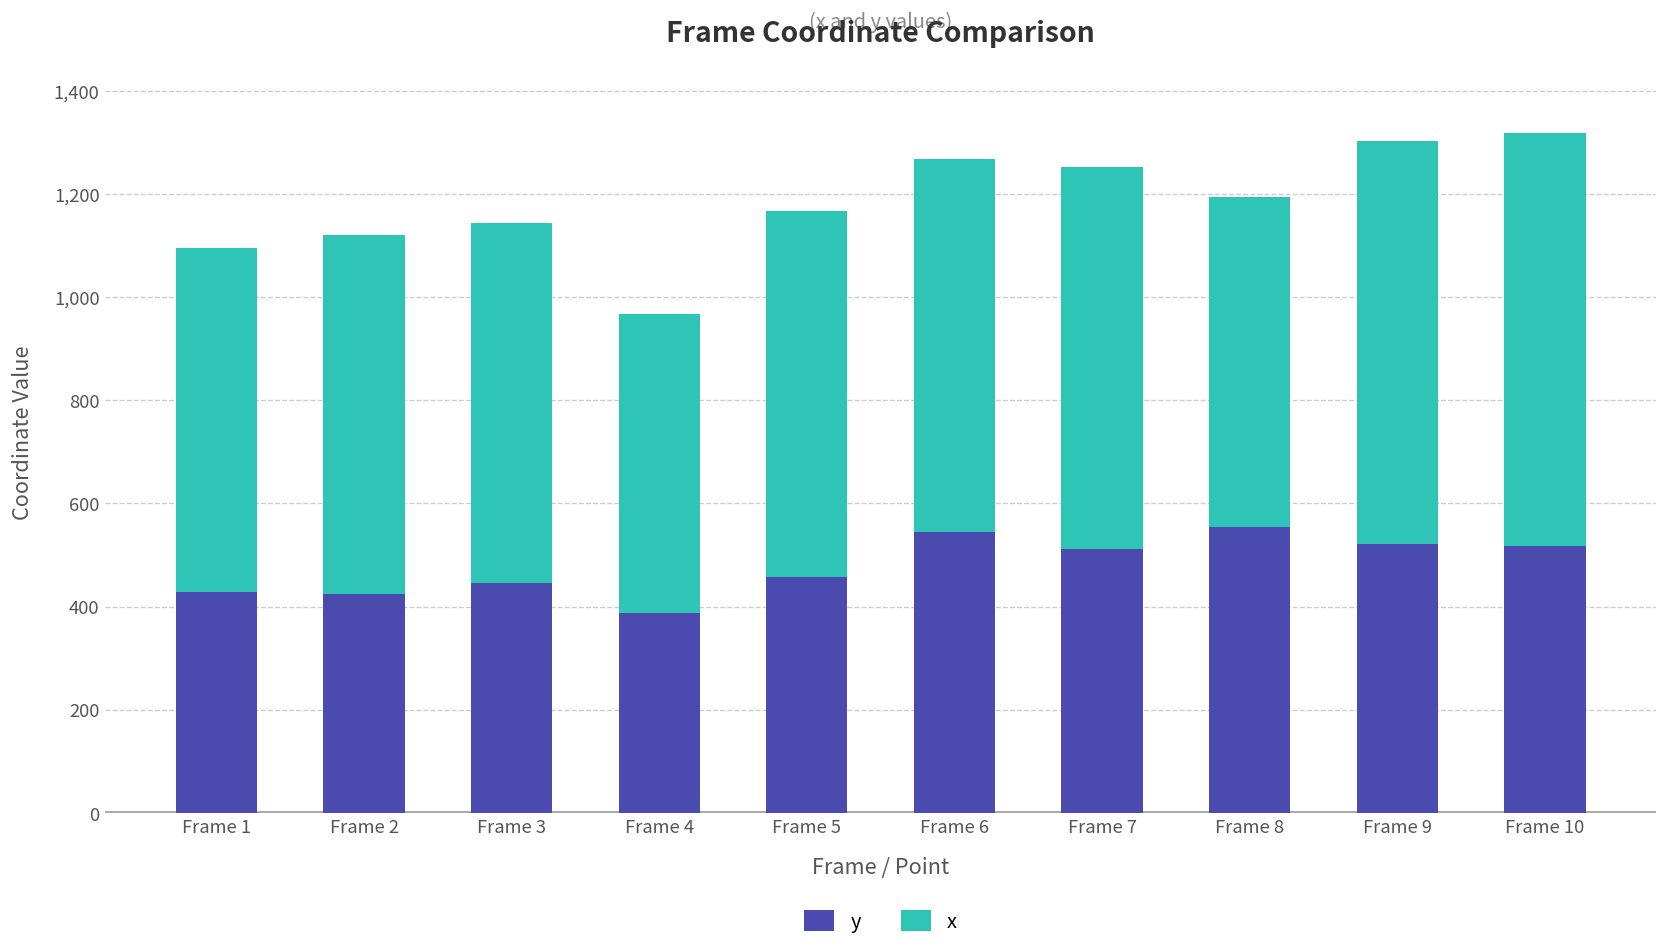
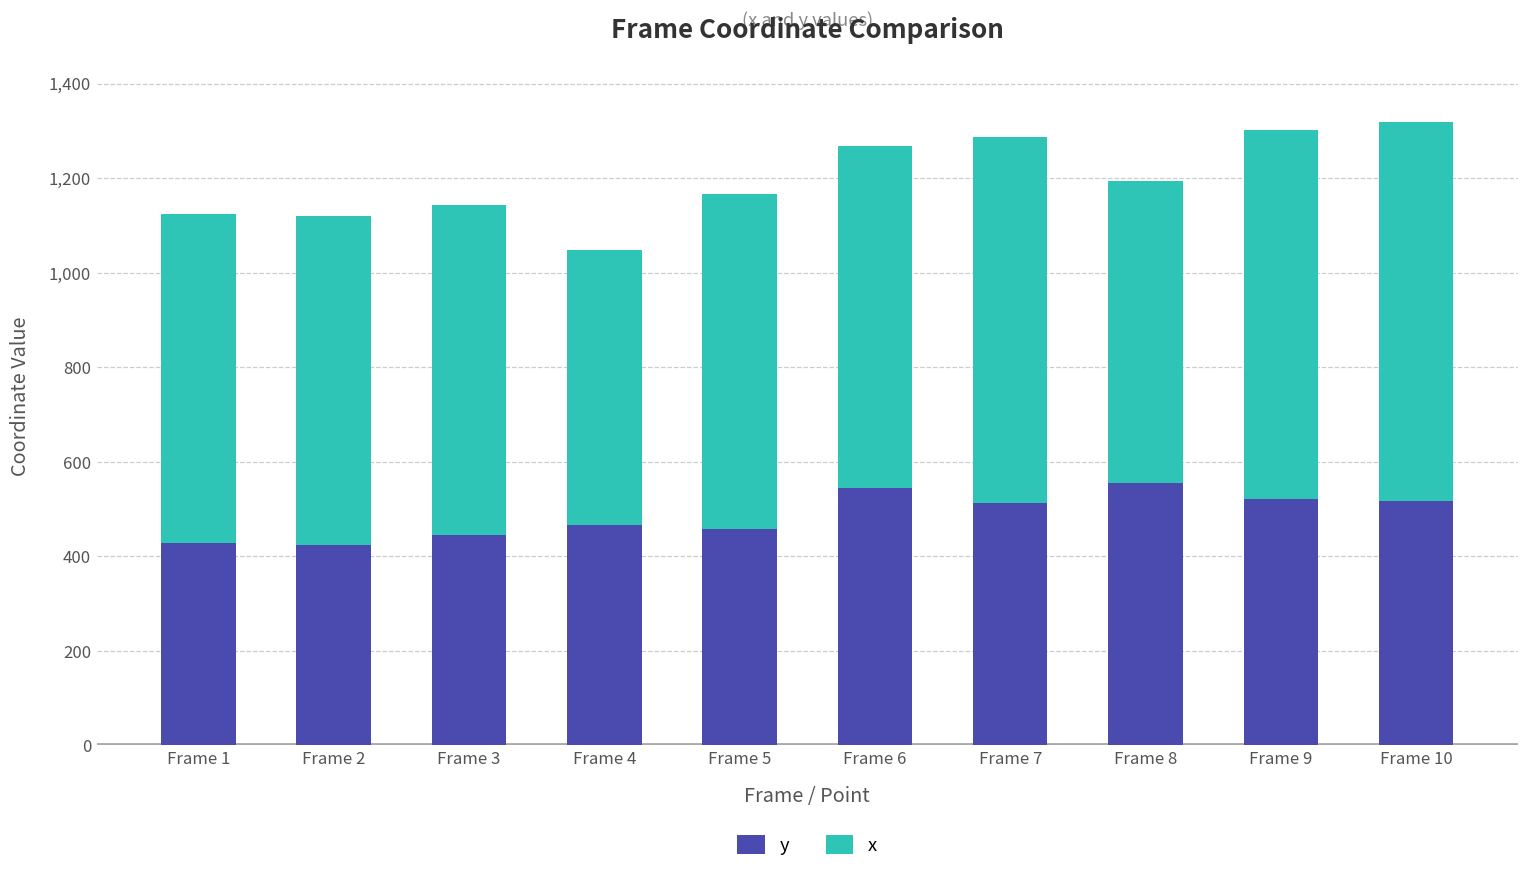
x, Frame 1: 670 -> 700
y, Frame 4: 390 -> 470
x, Frame 7: 740 -> 780
